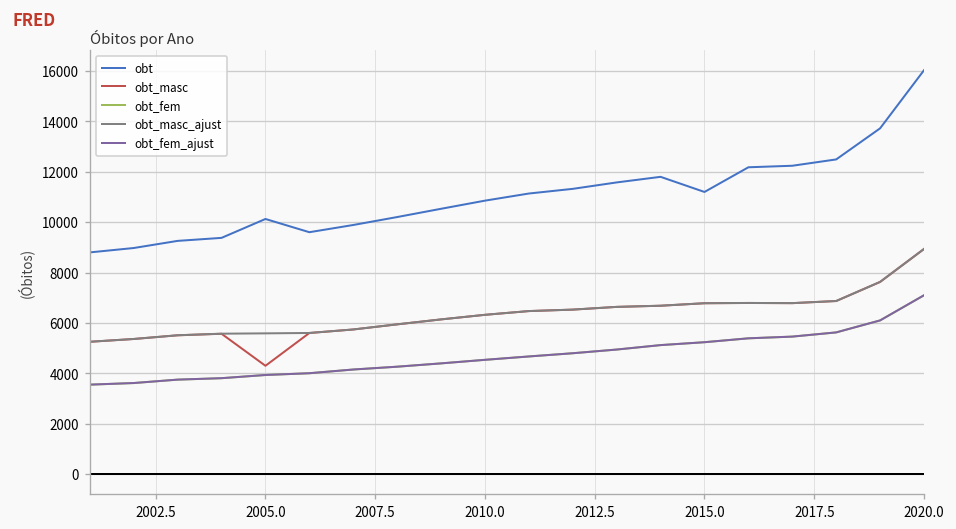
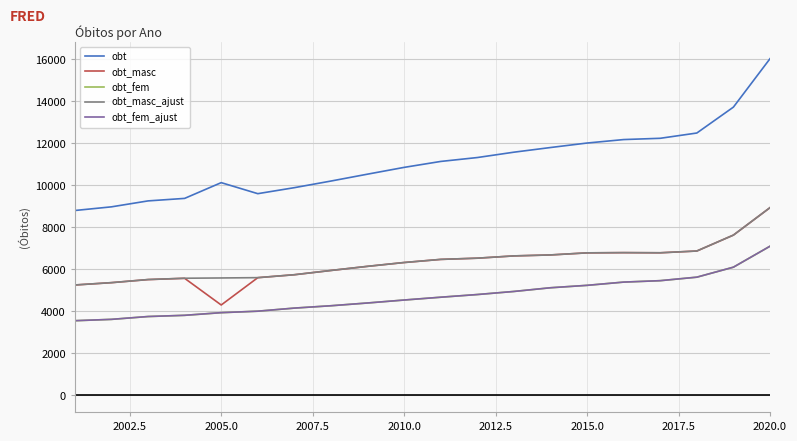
obt, 2015.0: 11200 -> 12000
